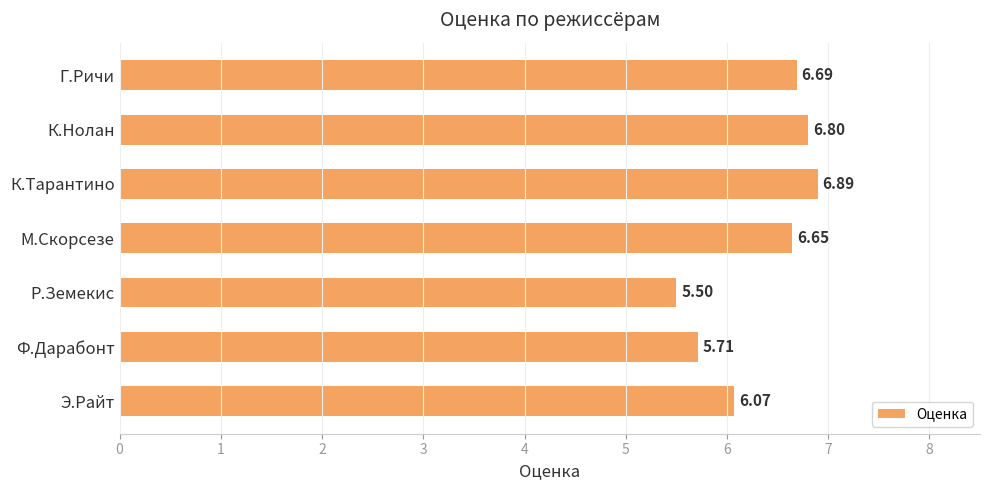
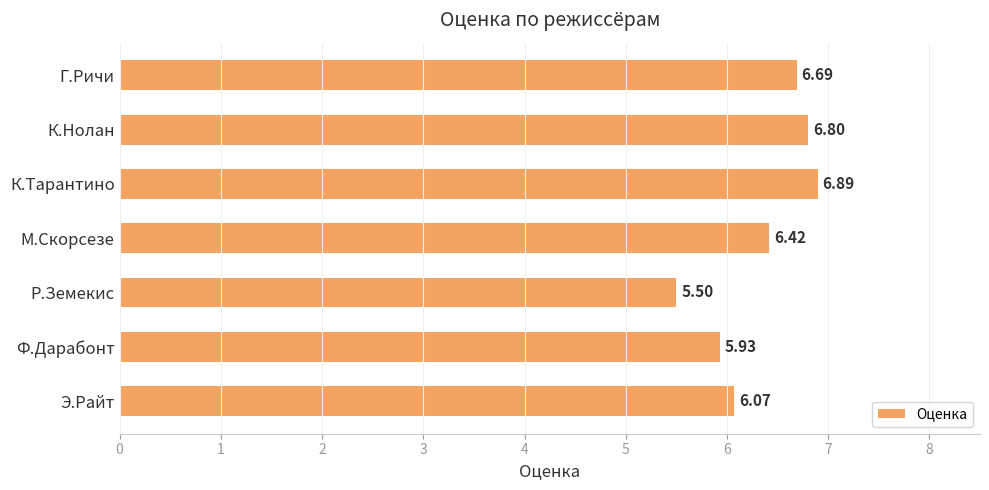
М.Скорсезе: 6.65 -> 6.42
Ф.Дарабонт: 5.71 -> 5.93
